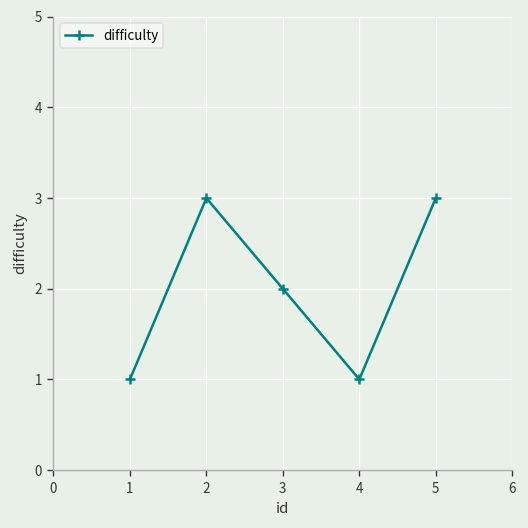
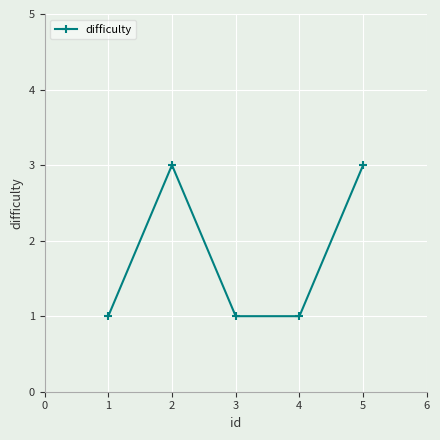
3: 2 -> 1
